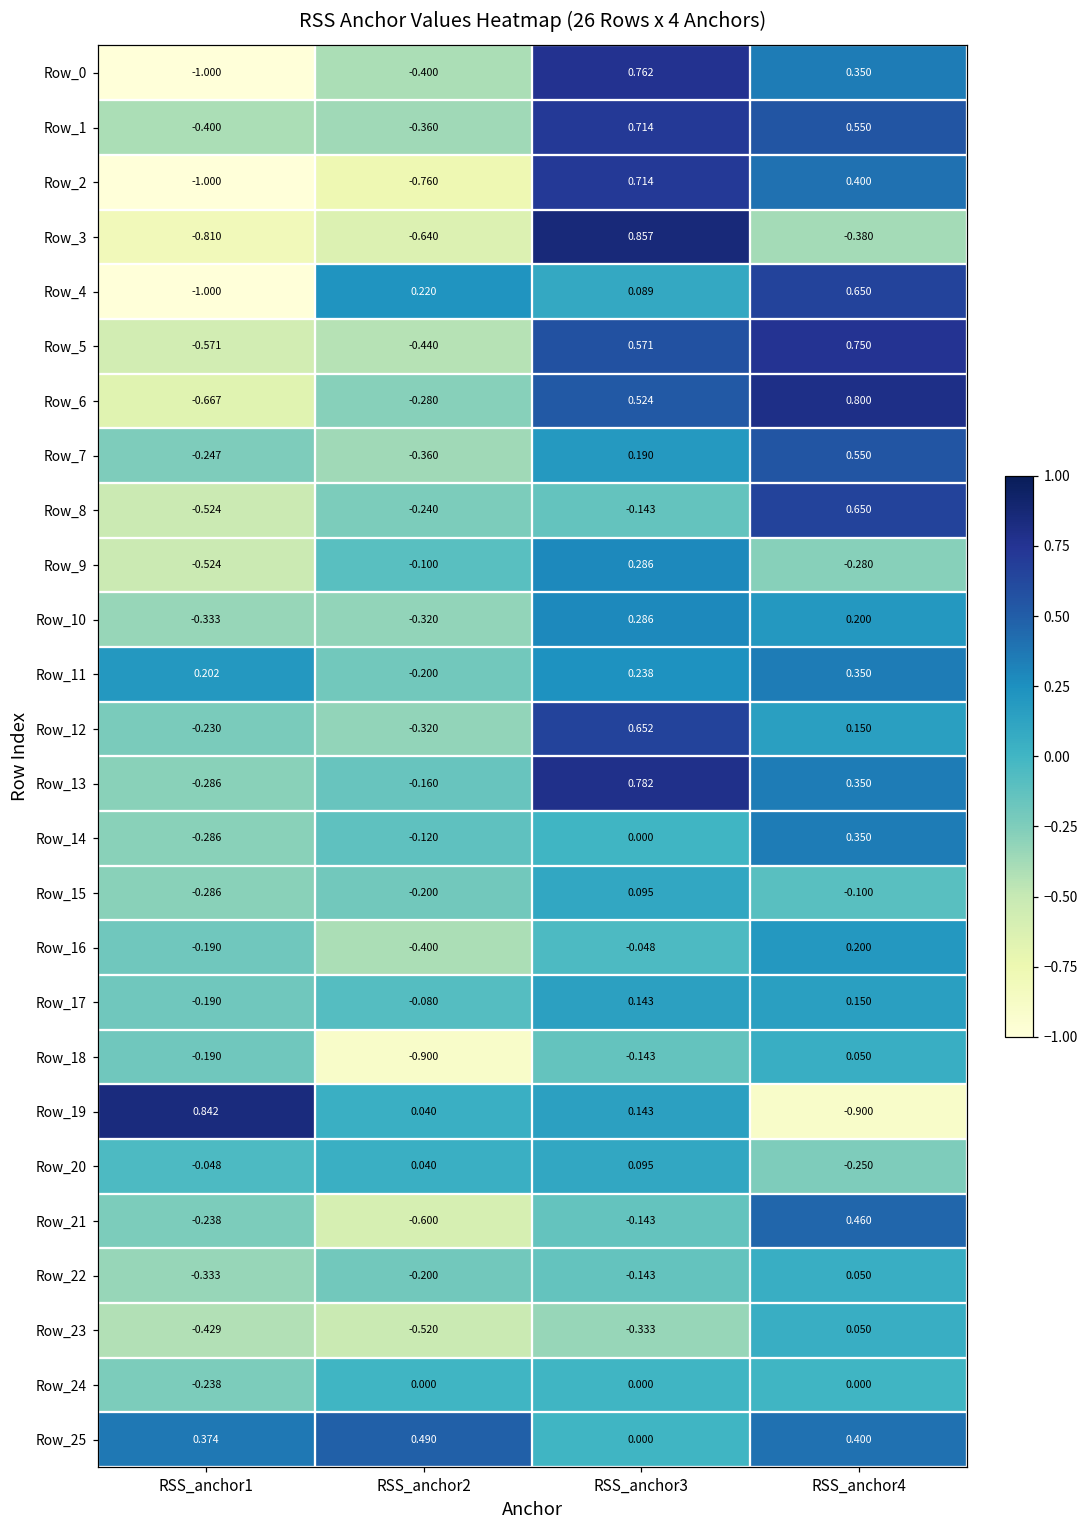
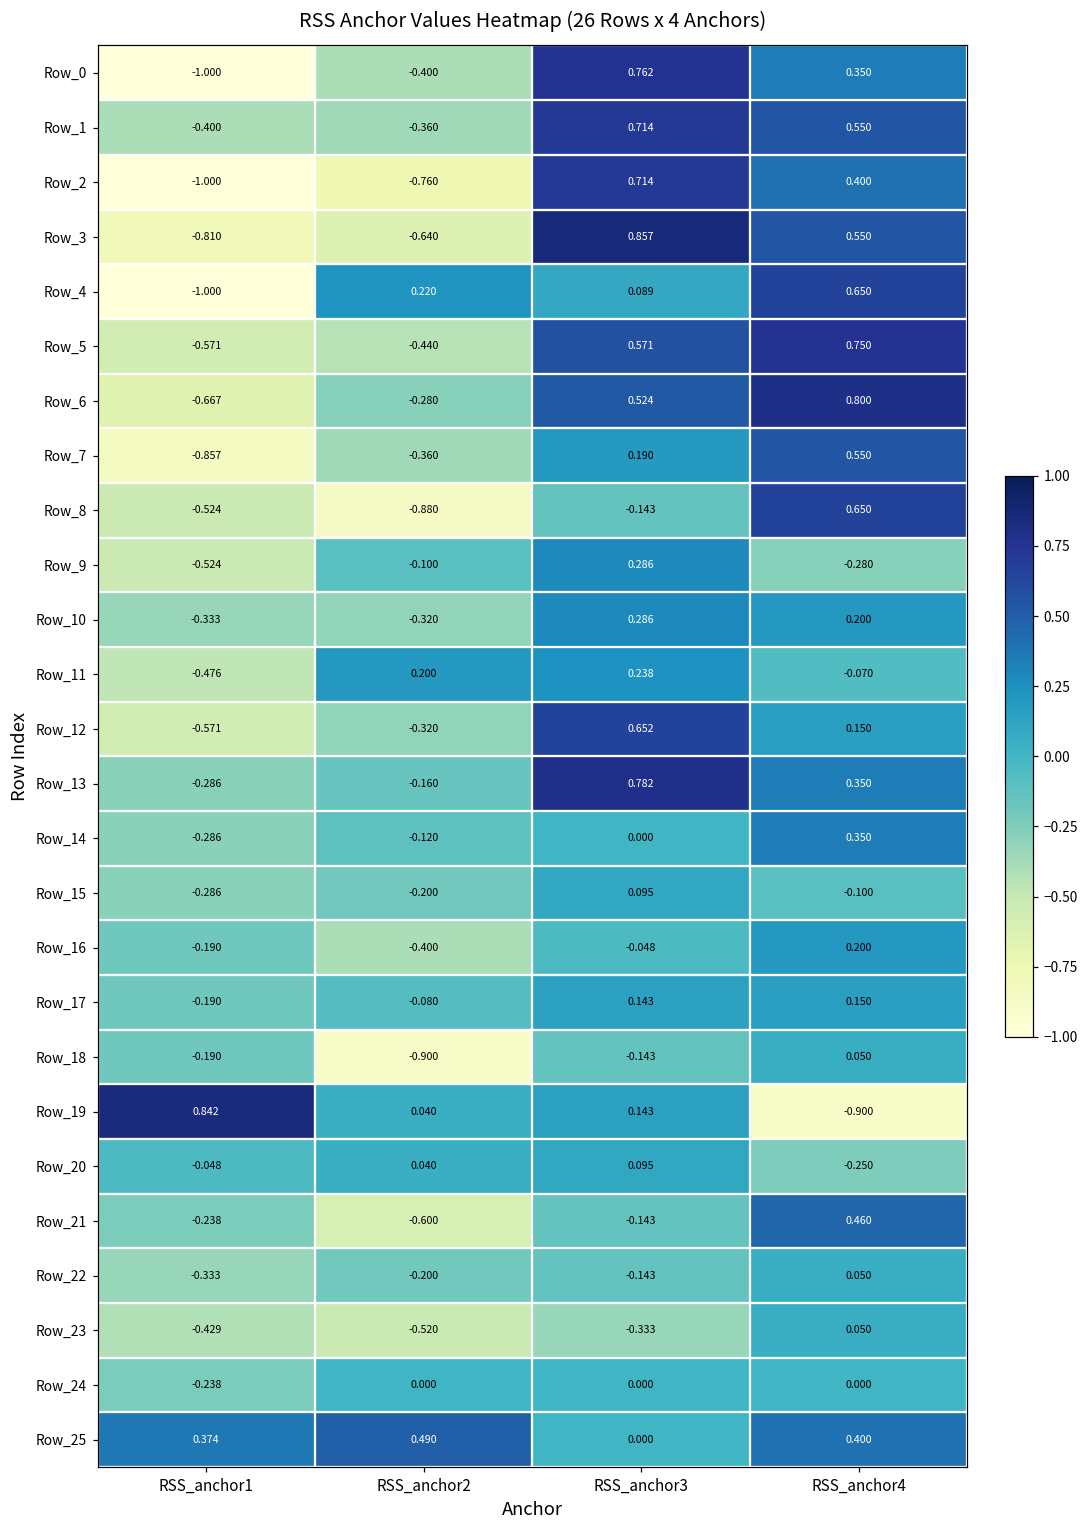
Row_3, RSS_anchor4: -0.380 -> 0.550
Row_7, RSS_anchor1: -0.247 -> -0.857
Row_8, RSS_anchor2: -0.240 -> -0.880
Row_11, RSS_anchor1: 0.202 -> -0.476
Row_11, RSS_anchor2: -0.200 -> 0.200
Row_11, RSS_anchor4: 0.350 -> -0.070
Row_12, RSS_anchor1: -0.230 -> -0.571
